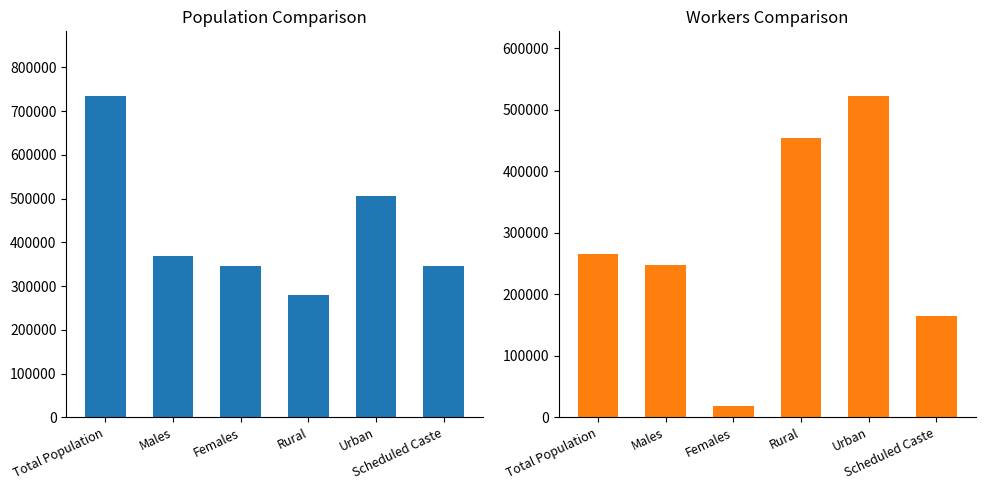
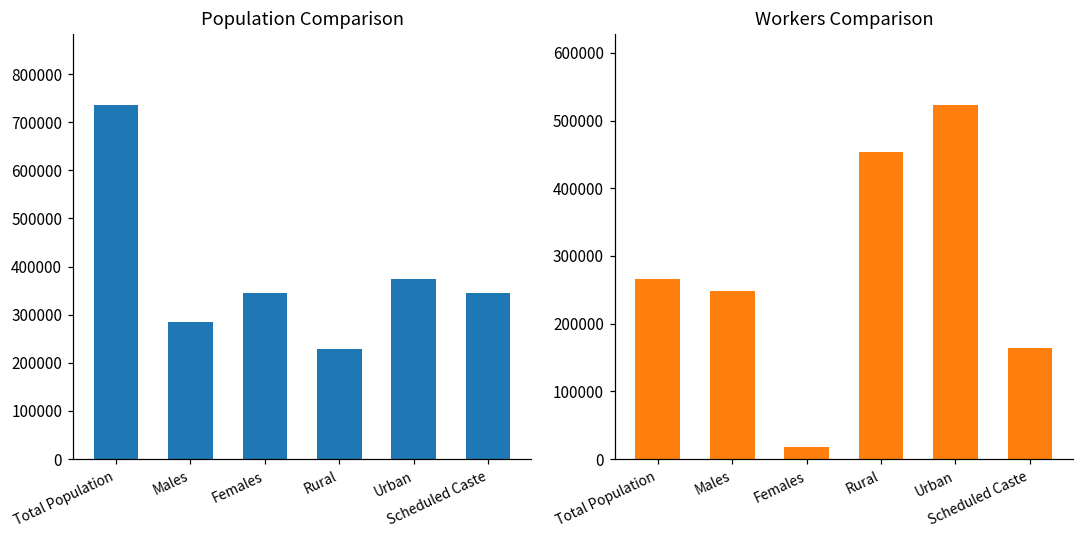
Population Comparison, Males: 370000 -> 290000
Population Comparison, Rural: 280000 -> 230000
Population Comparison, Urban: 510000 -> 370000
